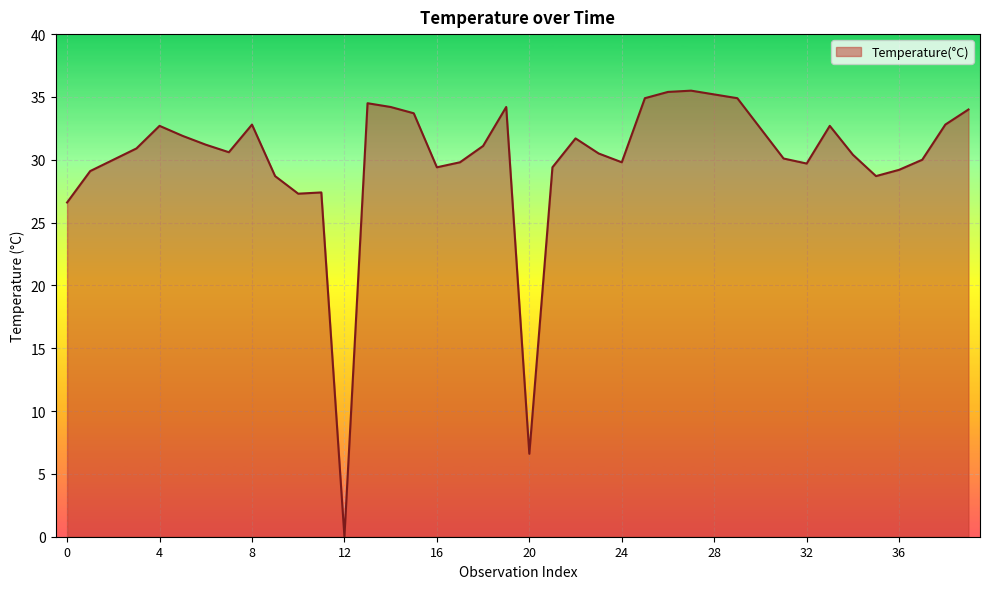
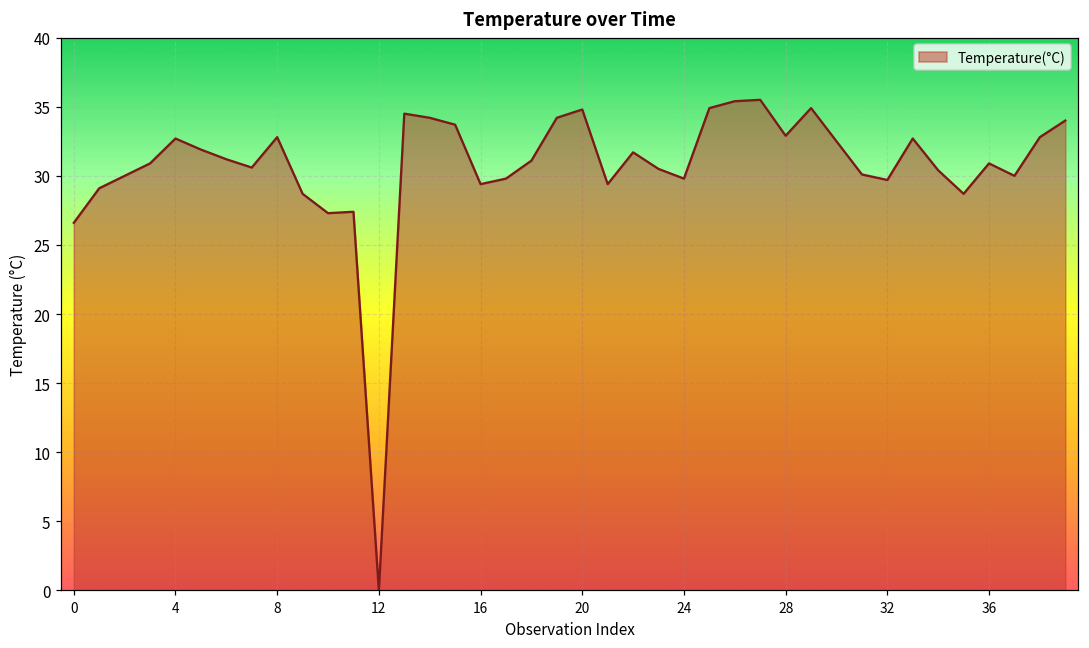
20: 6.6 -> 34.8
28: 35.2 -> 32.9
36: 29.2 -> 30.9
